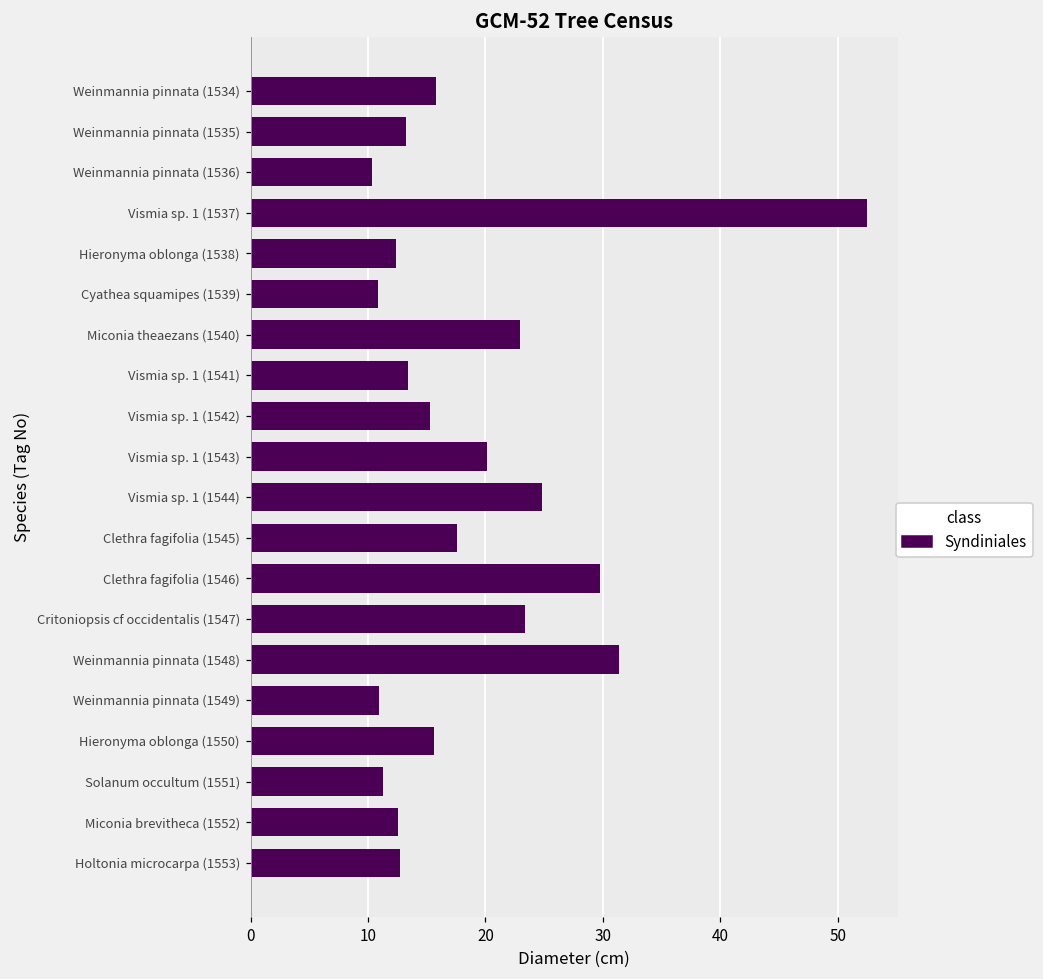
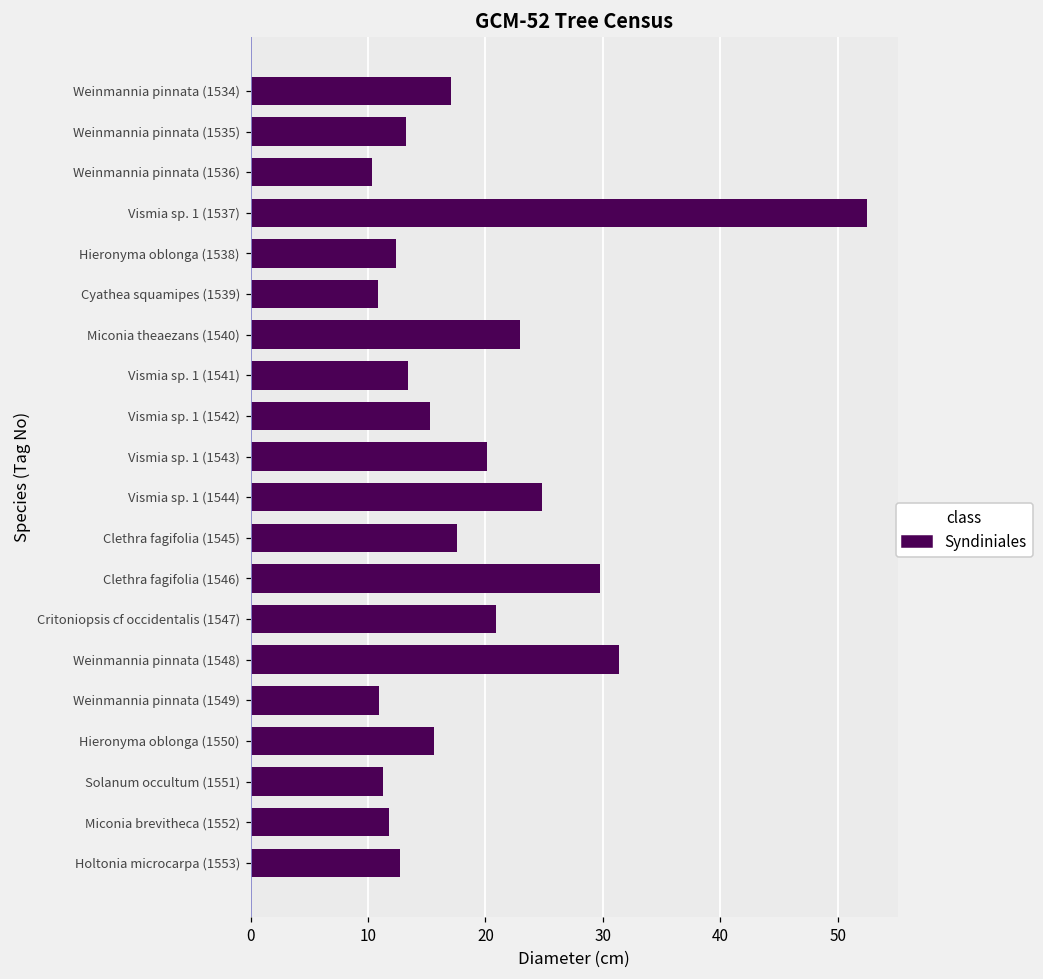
Weinmannia pinnata (1534): 15.8 -> 17.0
Critoniopsis cf occidentalis (1547): 23.4 -> 20.9
Miconia brevitheca (1552): 12.6 -> 11.8
